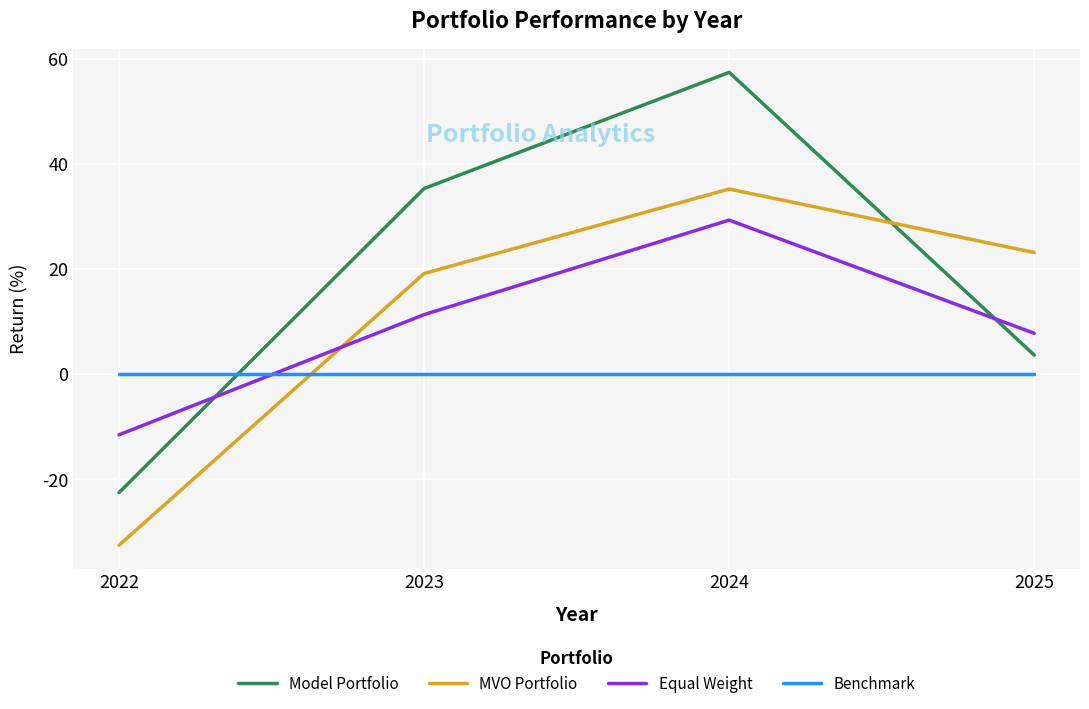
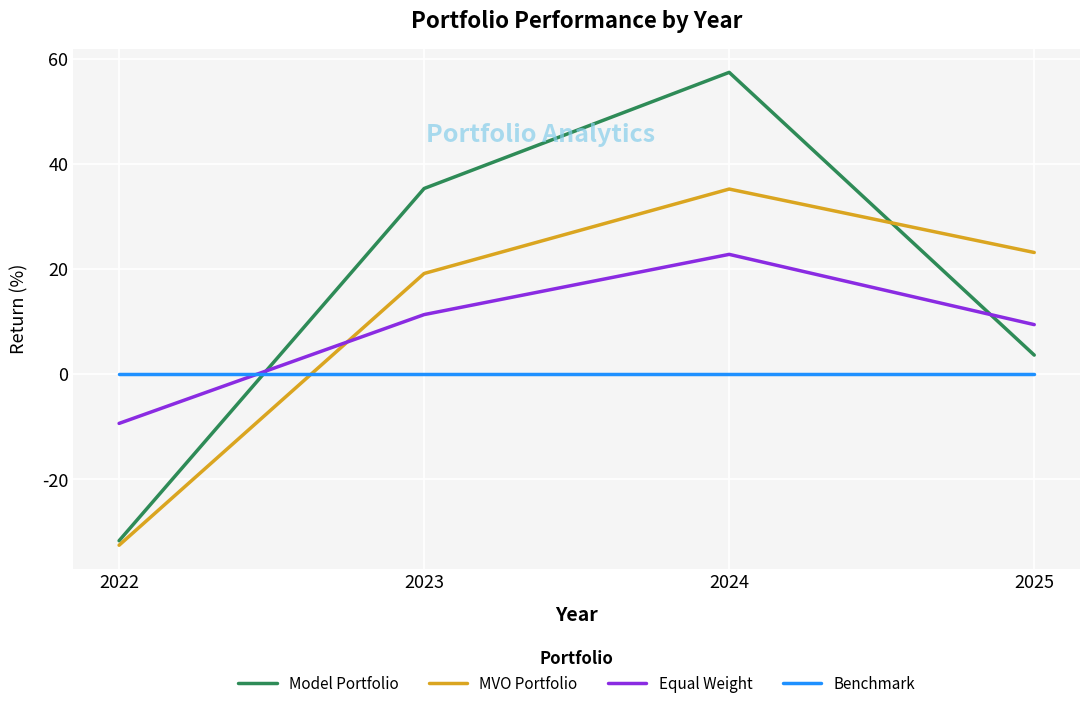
Model Portfolio, 2022: -22 -> -32
Equal Weight, 2022: -12 -> -9
Equal Weight, 2024: 29 -> 23
Equal Weight, 2025: 8 -> 9
